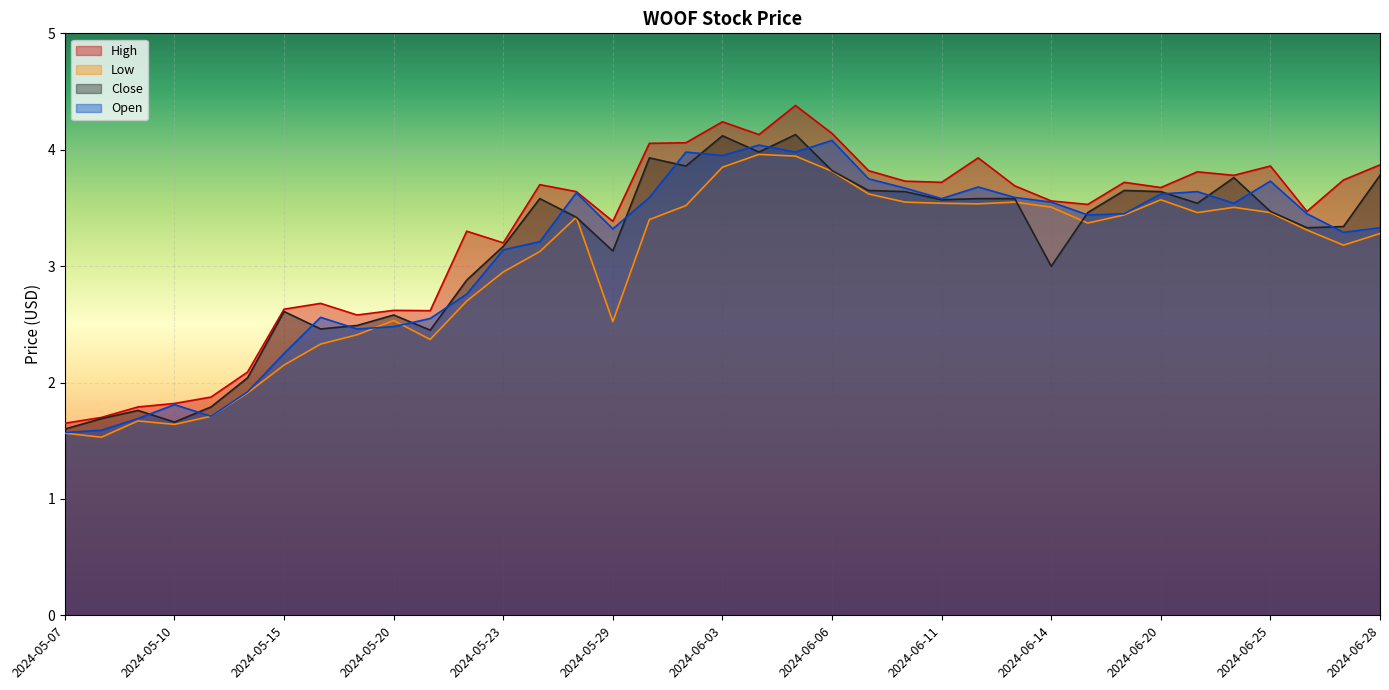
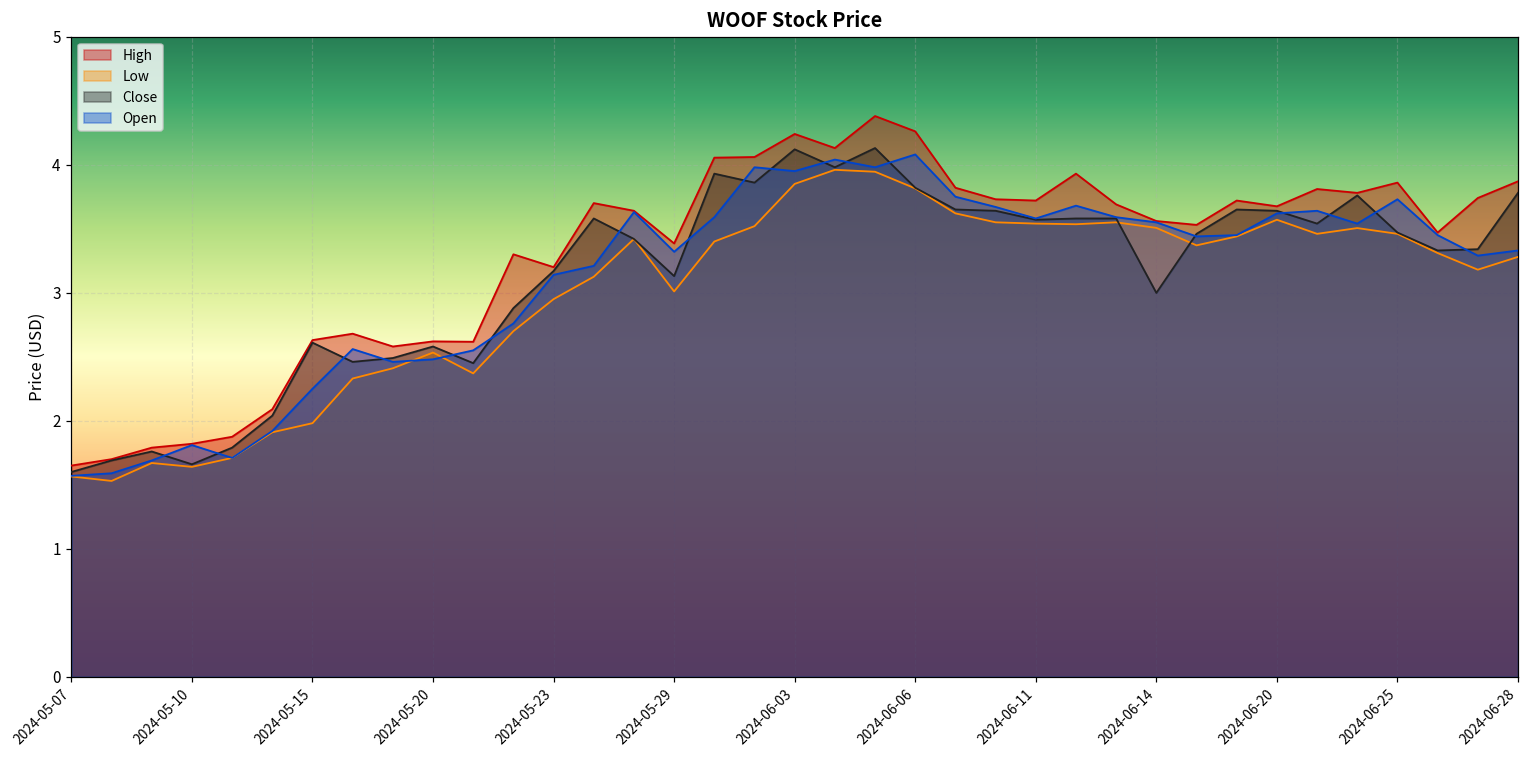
Low, 2024-05-15: 2.15 -> 1.98
Low, 2024-05-29: 2.52 -> 3.01
High, 2024-06-06: 4.14 -> 4.26
